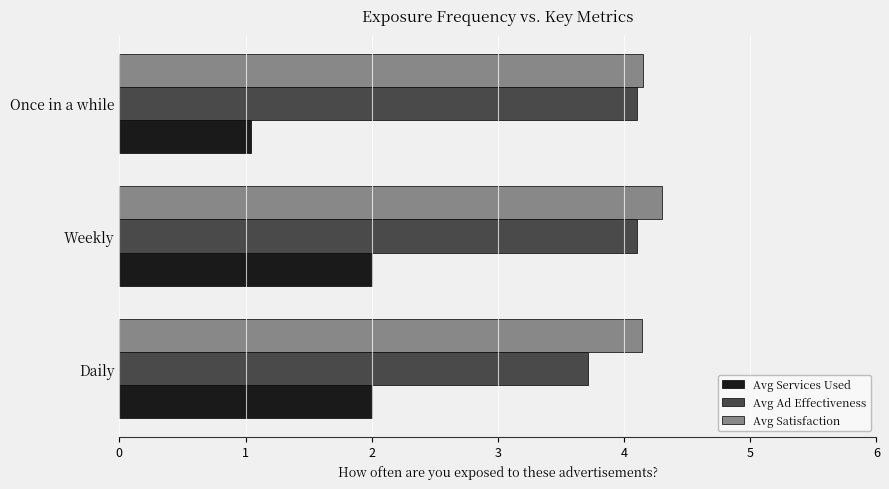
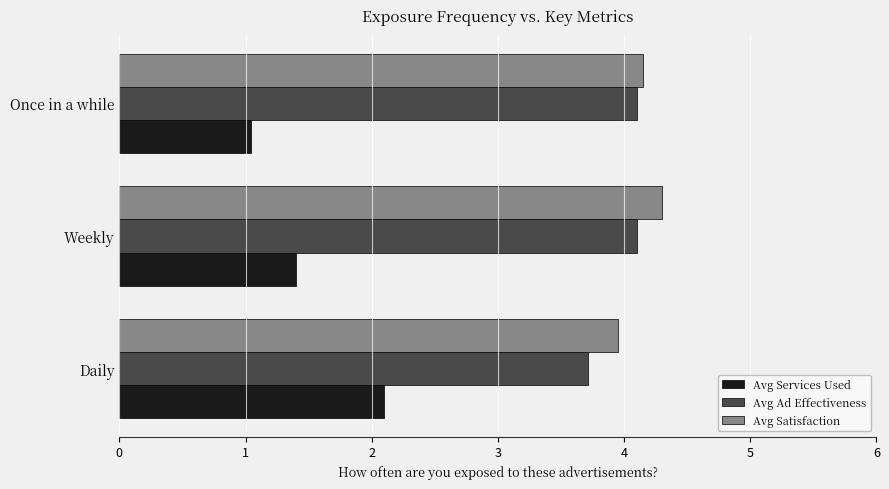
Avg Services Used, Weekly: 2.0 -> 1.4
Avg Satisfaction, Daily: 4.14 -> 3.95
Avg Services Used, Daily: 2.0 -> 2.1
